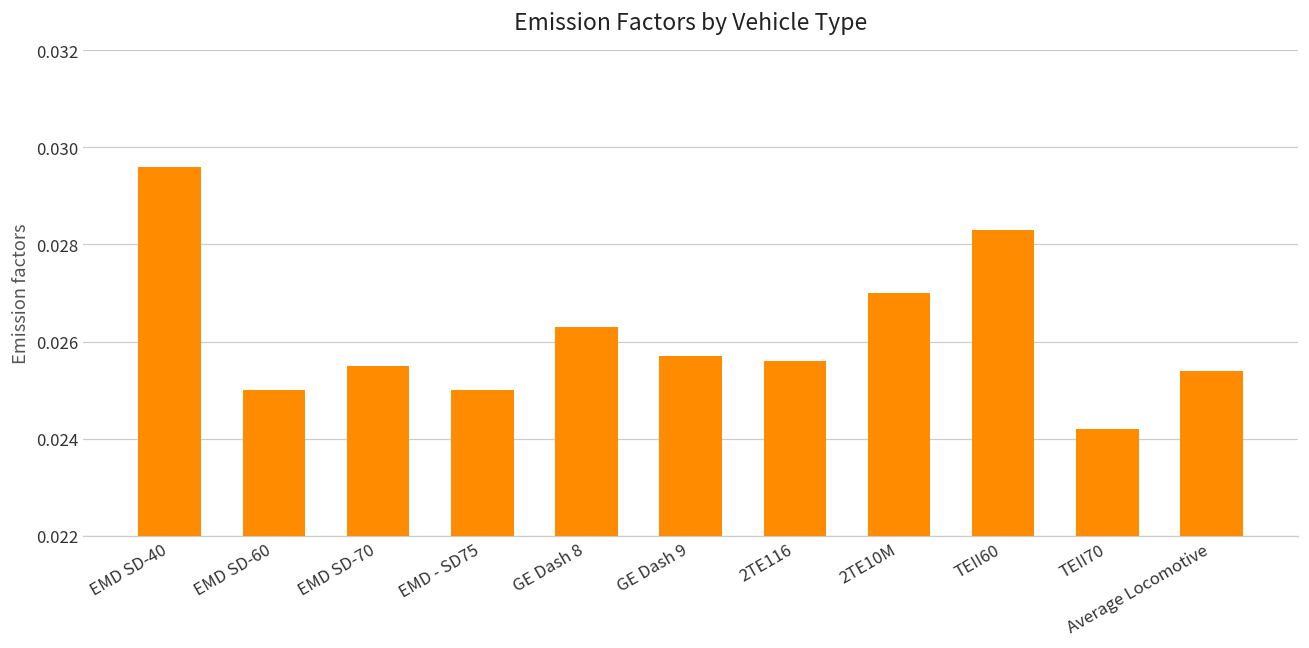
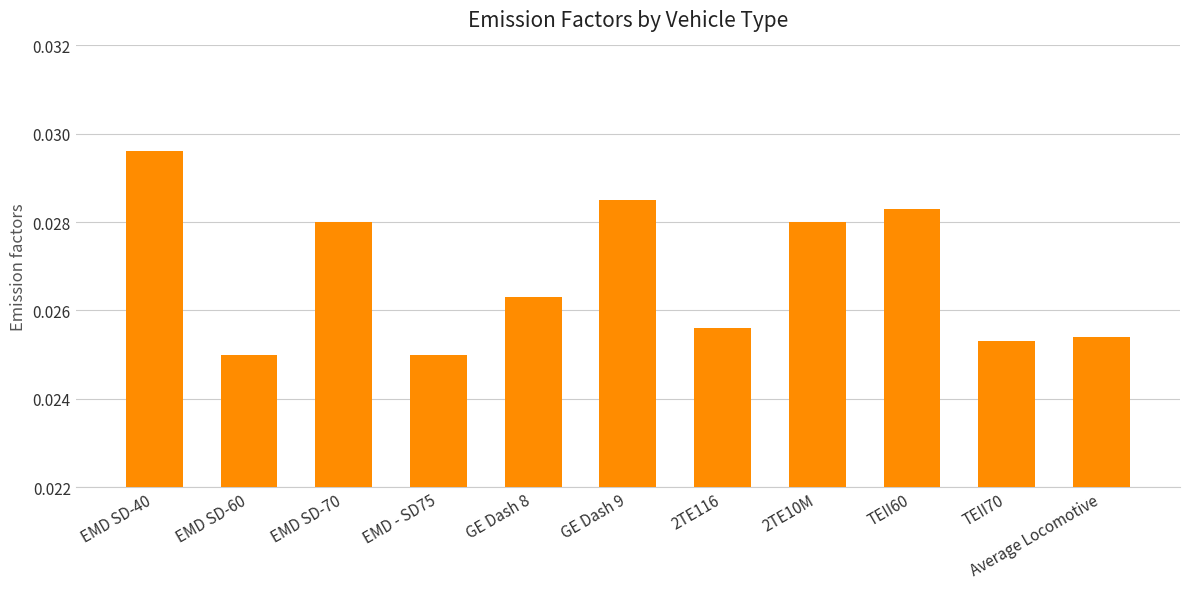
EMD SD-70: 0.0255 -> 0.0280
GE Dash 9: 0.0257 -> 0.0285
2TE10M: 0.027 -> 0.028
TEII70: 0.0242 -> 0.0253
